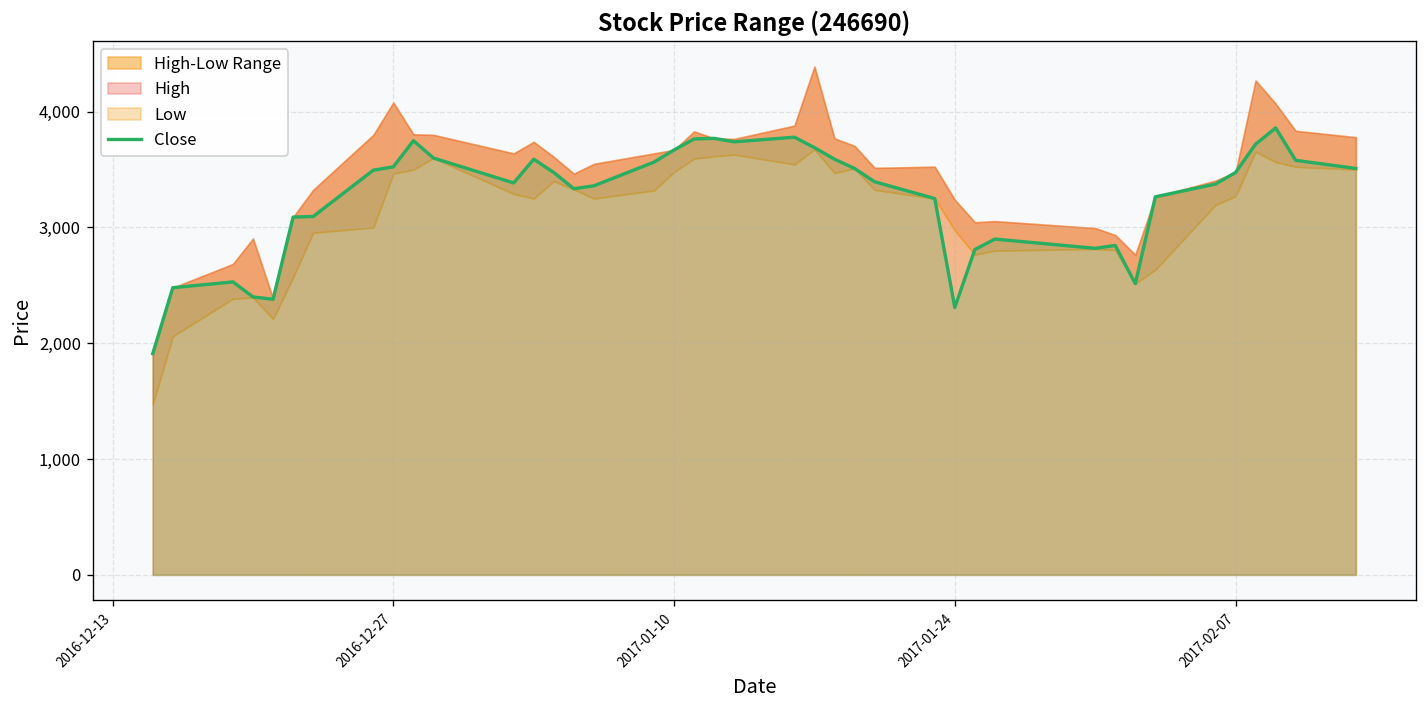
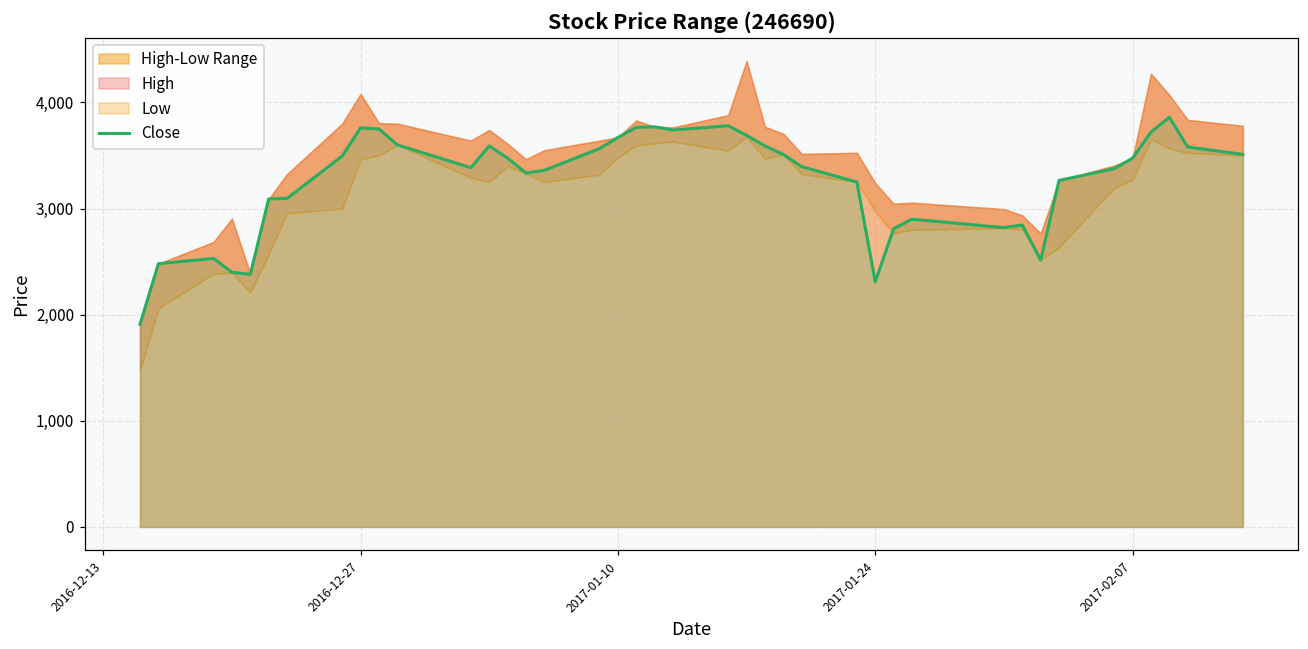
Close, 2016-12-27: 3,500 -> 3,800
